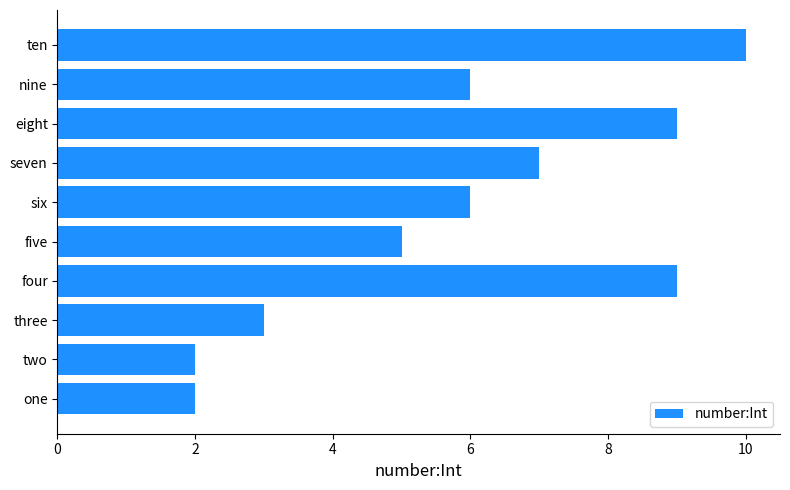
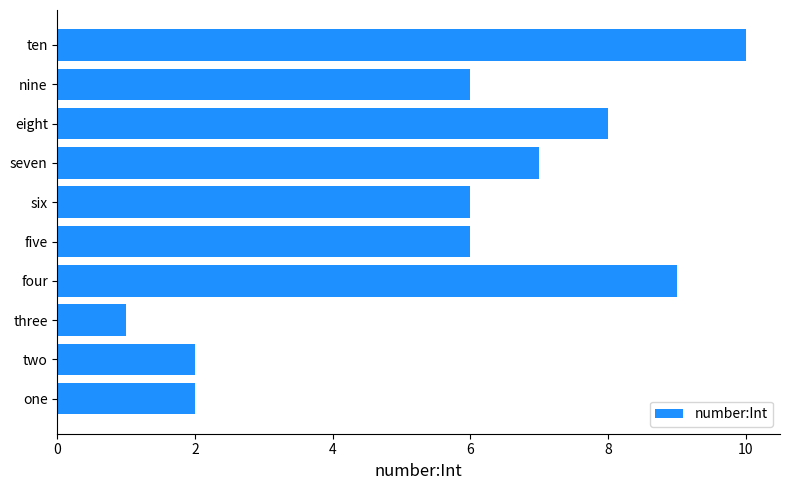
eight: 9 -> 8
five: 5 -> 6
three: 3 -> 1
